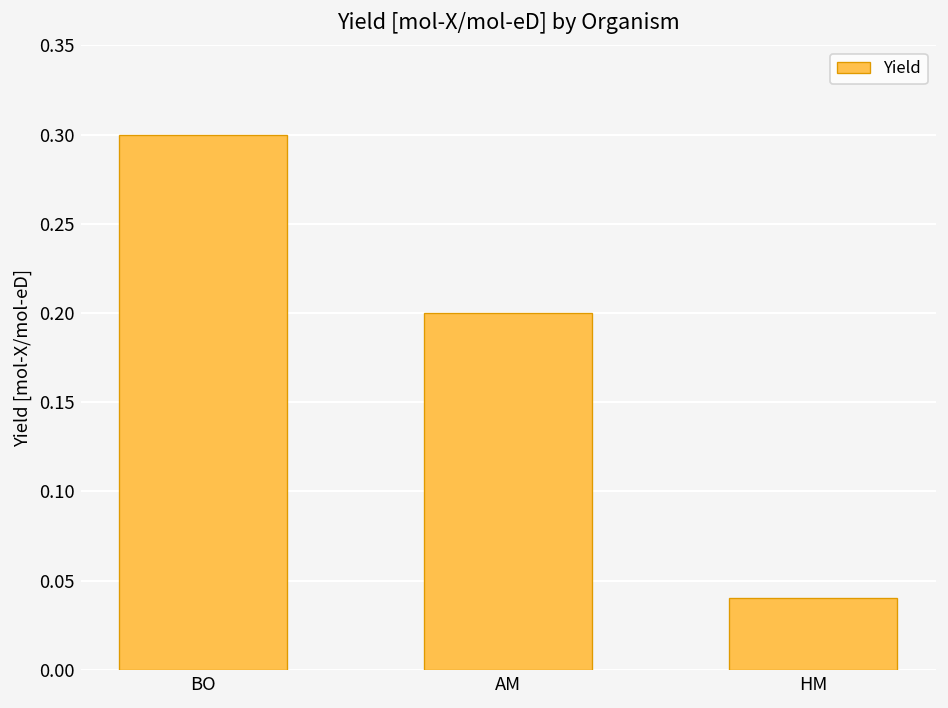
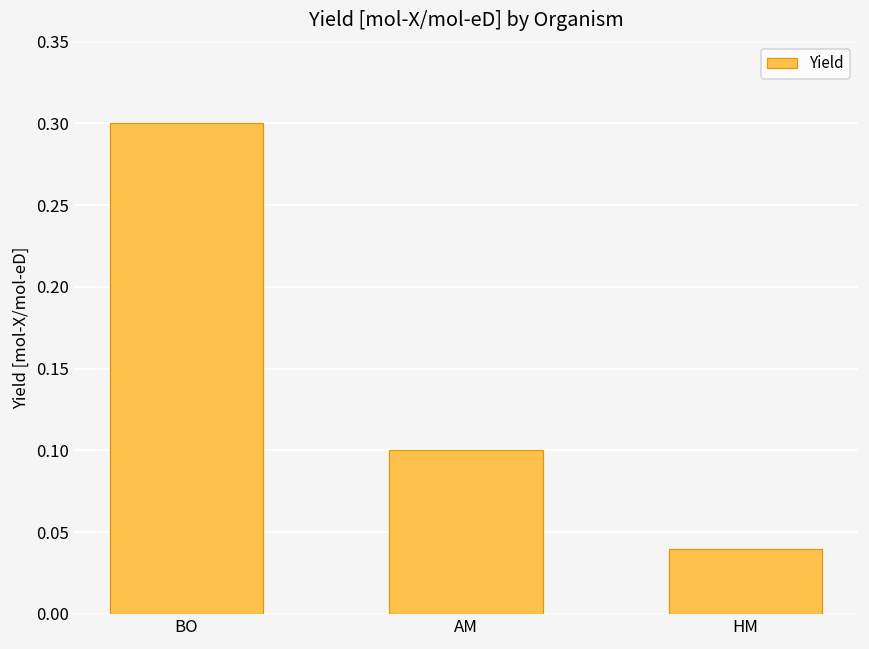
AM: 0.2 -> 0.1
